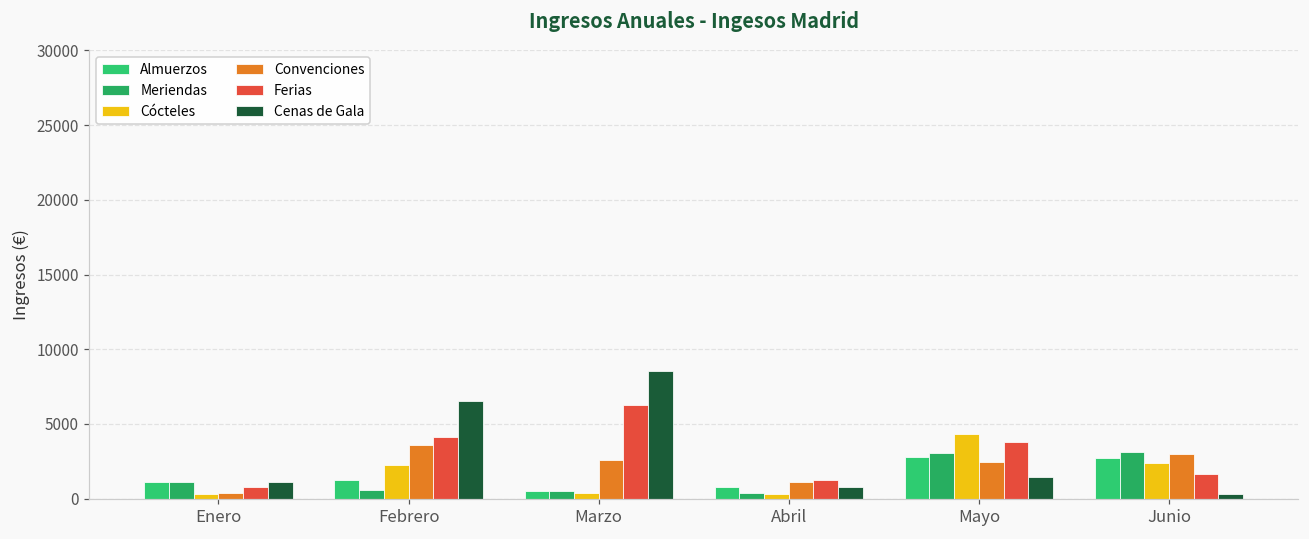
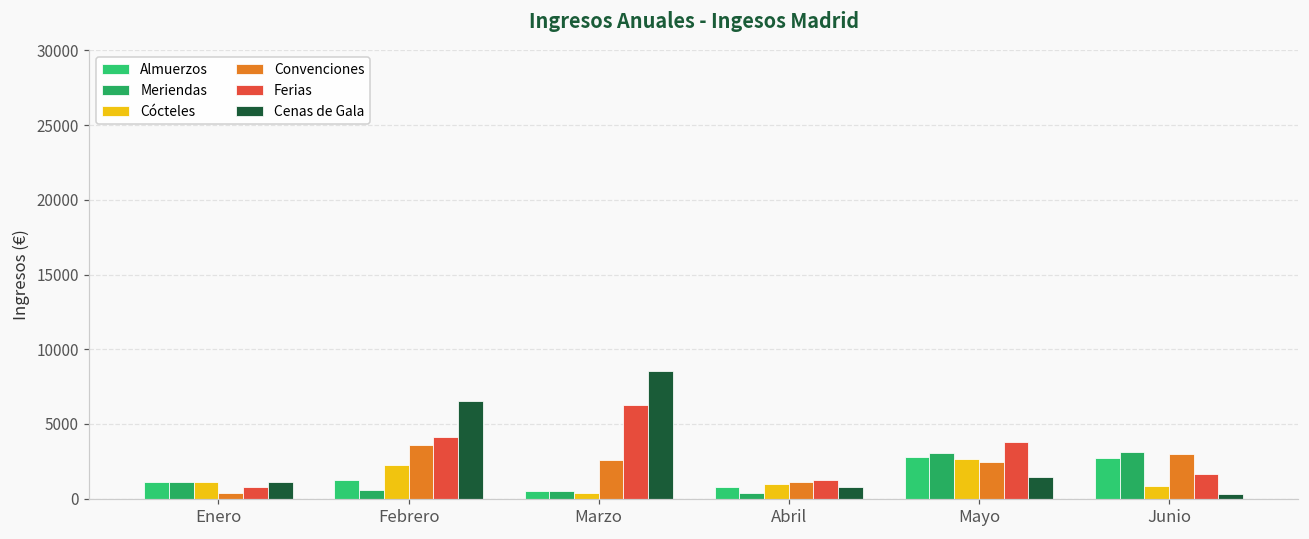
Cócteles, Enero: 300 -> 1100
Cócteles, Abril: 300 -> 1000
Cócteles, Mayo: 4300 -> 2600
Cócteles, Junio: 2400 -> 800
